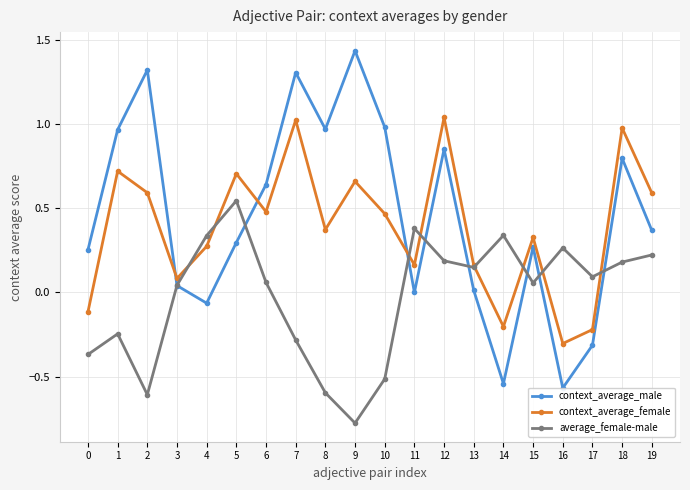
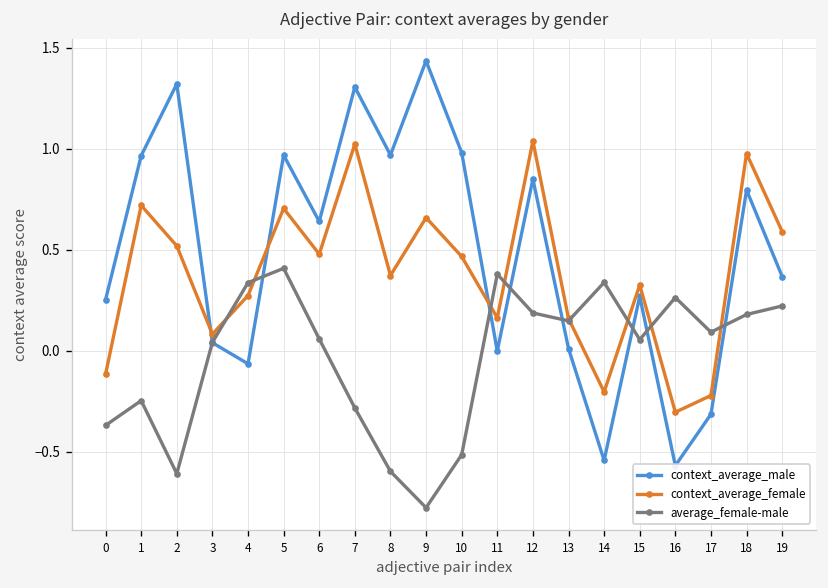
context_average_female, 2: 0.59 -> 0.52
context_average_male, 5: 0.30 -> 0.97
average_female-male, 5: 0.54 -> 0.41
